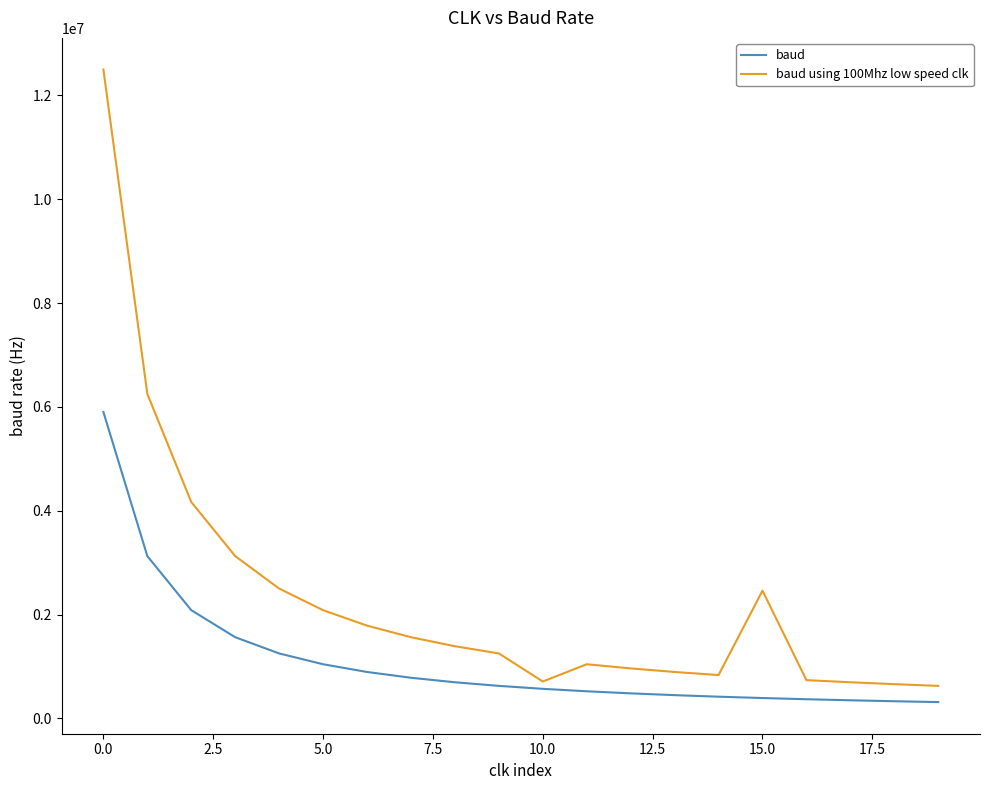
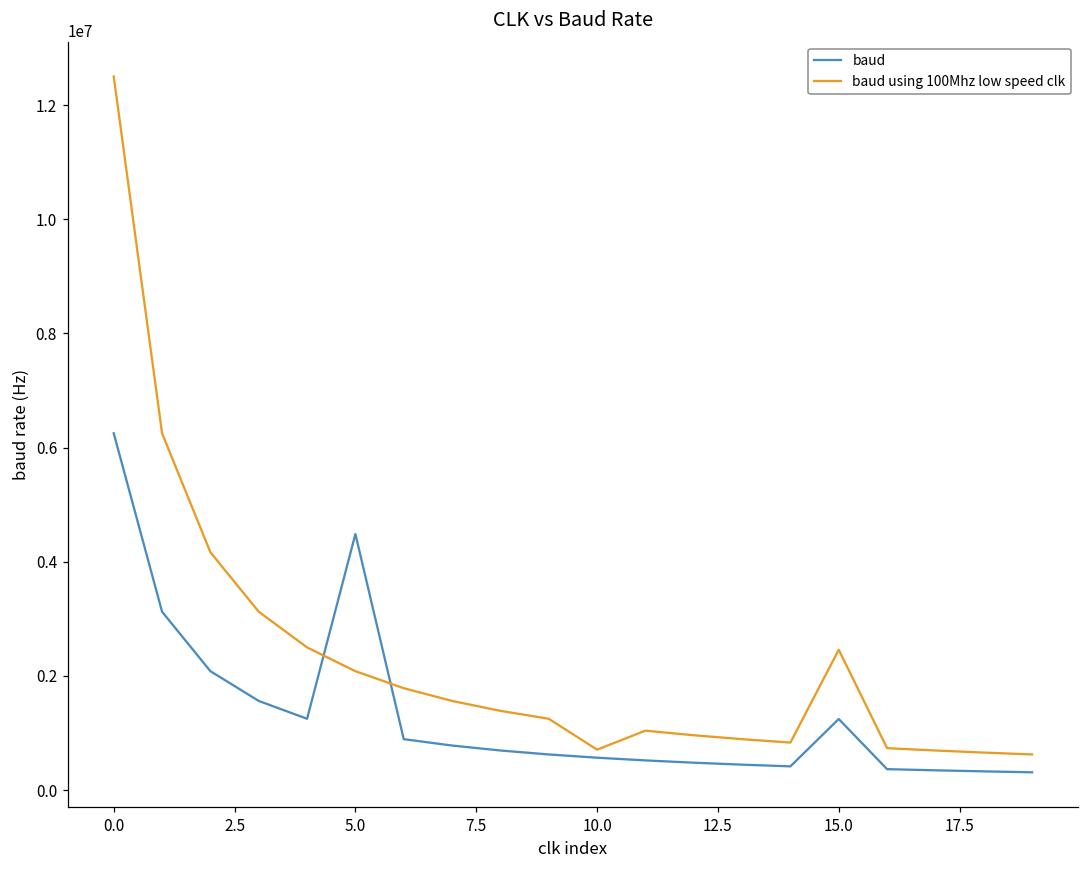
baud, 0.0: 5900000 -> 6300000
baud, 5.0: 1000000 -> 4500000
baud, 15.0: 400000 -> 1200000
